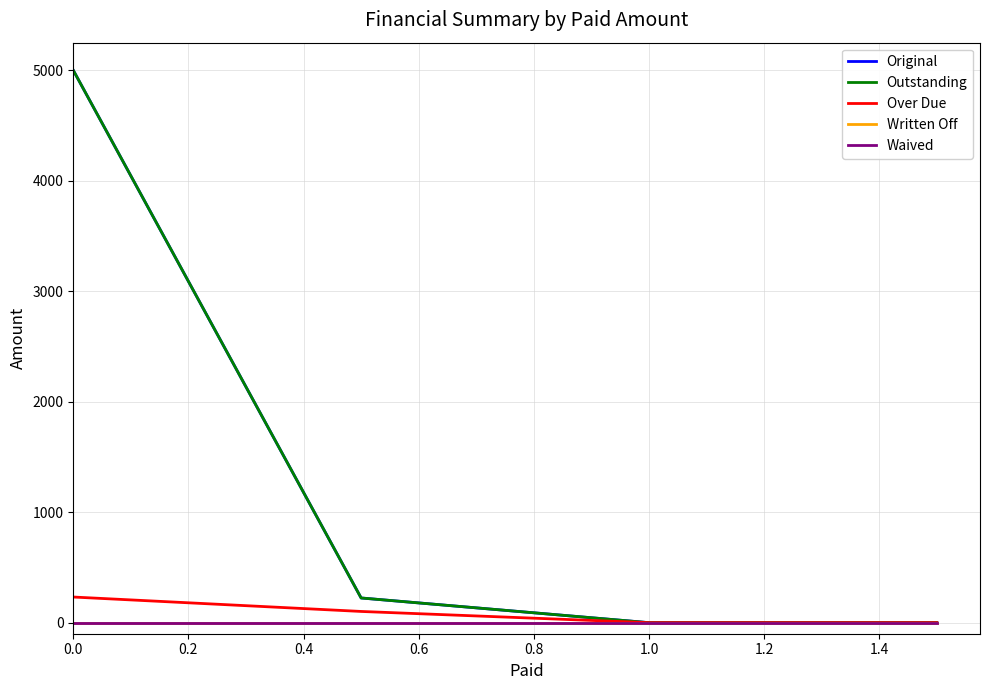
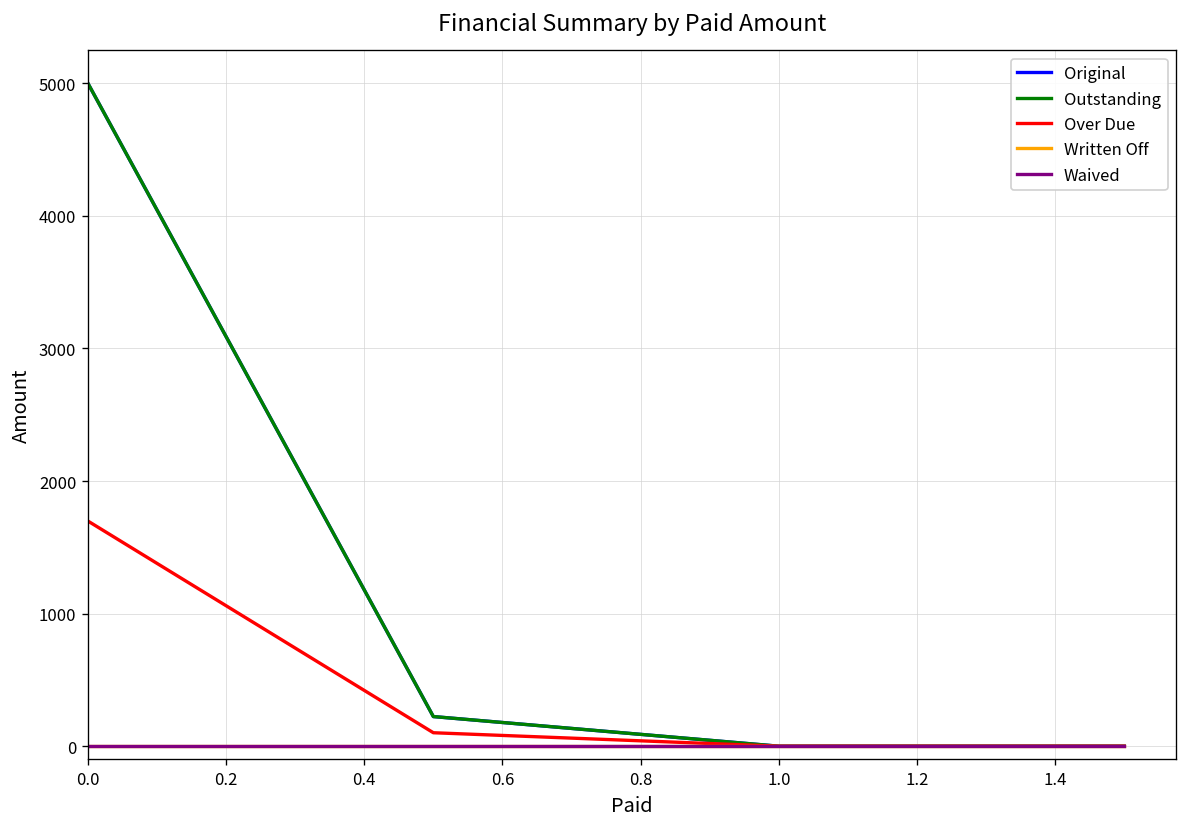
Over Due, 0.0: 230 -> 1700
